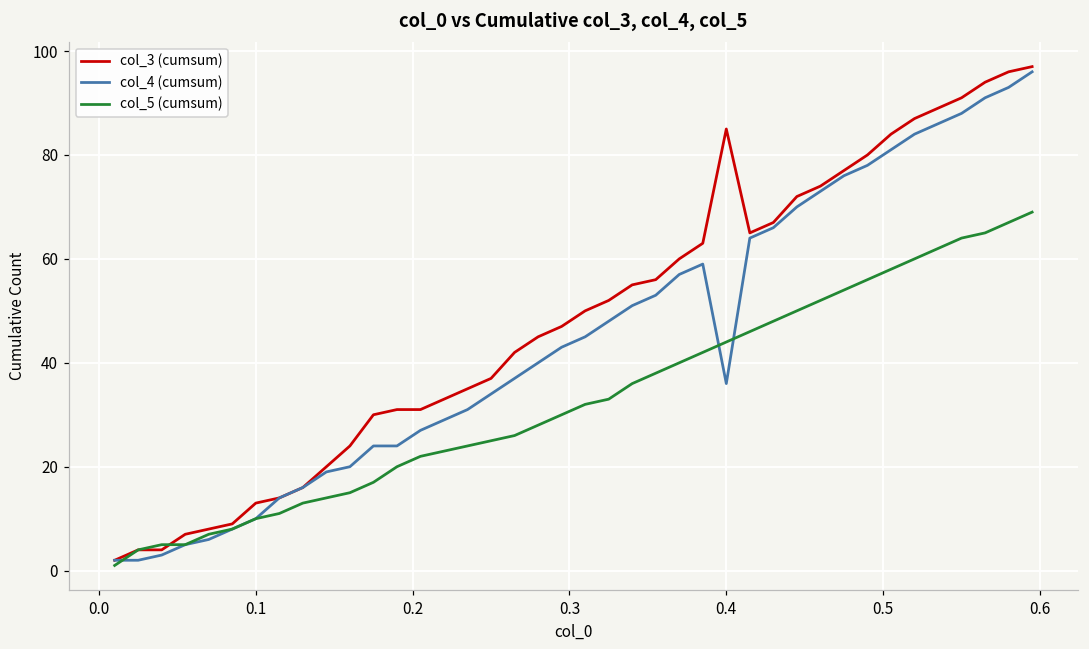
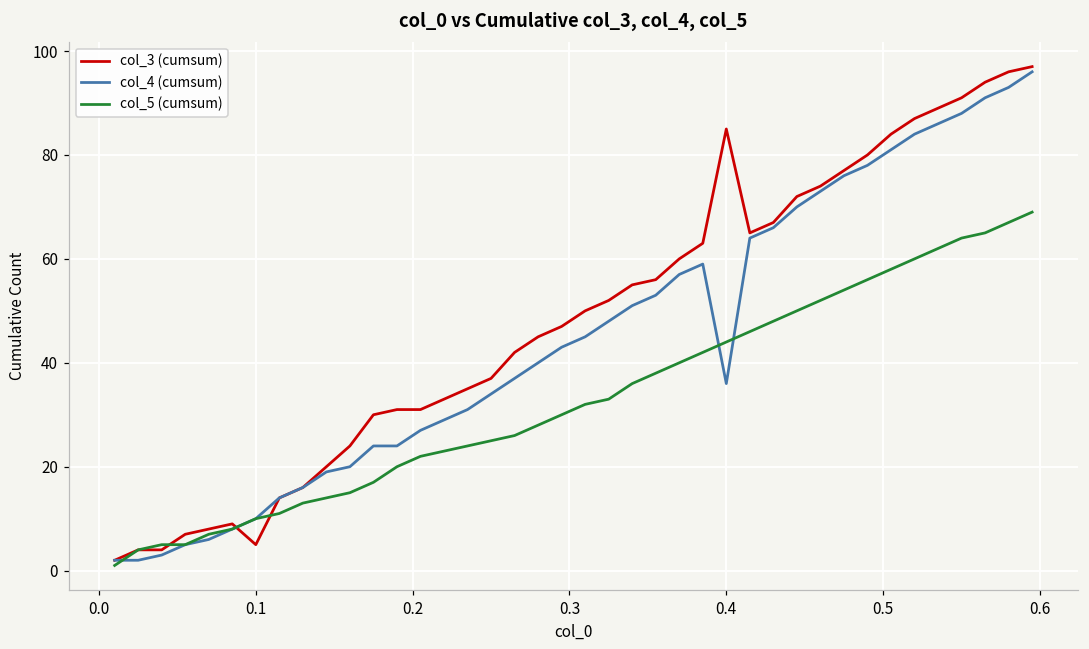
col_3 (cumsum), 0.1: 13 -> 5
